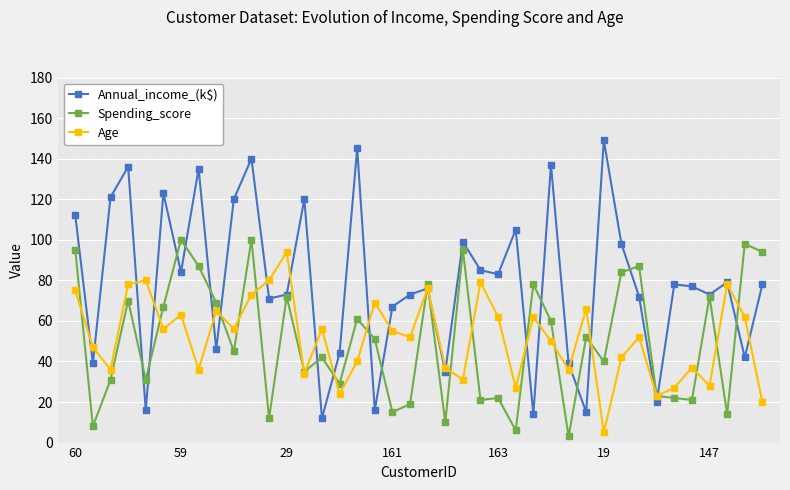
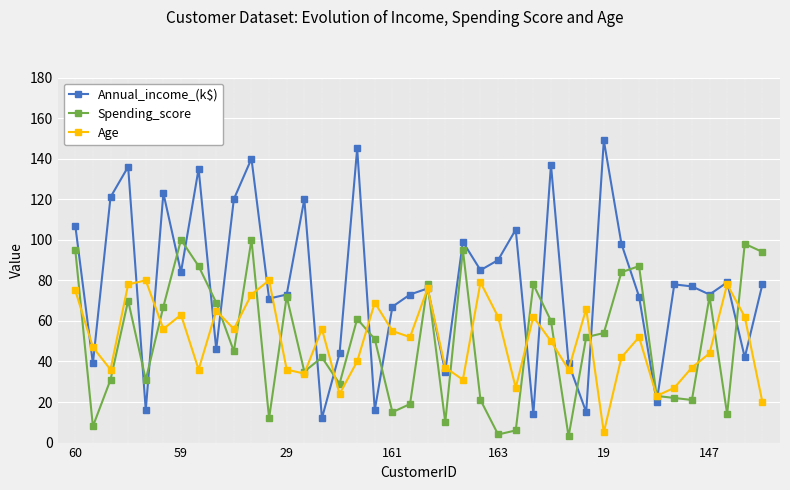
Annual_income_(k$), 60: 112 -> 107
Age, 29: 94 -> 36
Annual_income_(k$), 163: 83 -> 90
Spending_score, 163: 22 -> 4
Spending_score, 19: 40 -> 54
Age, 147: 28 -> 44
